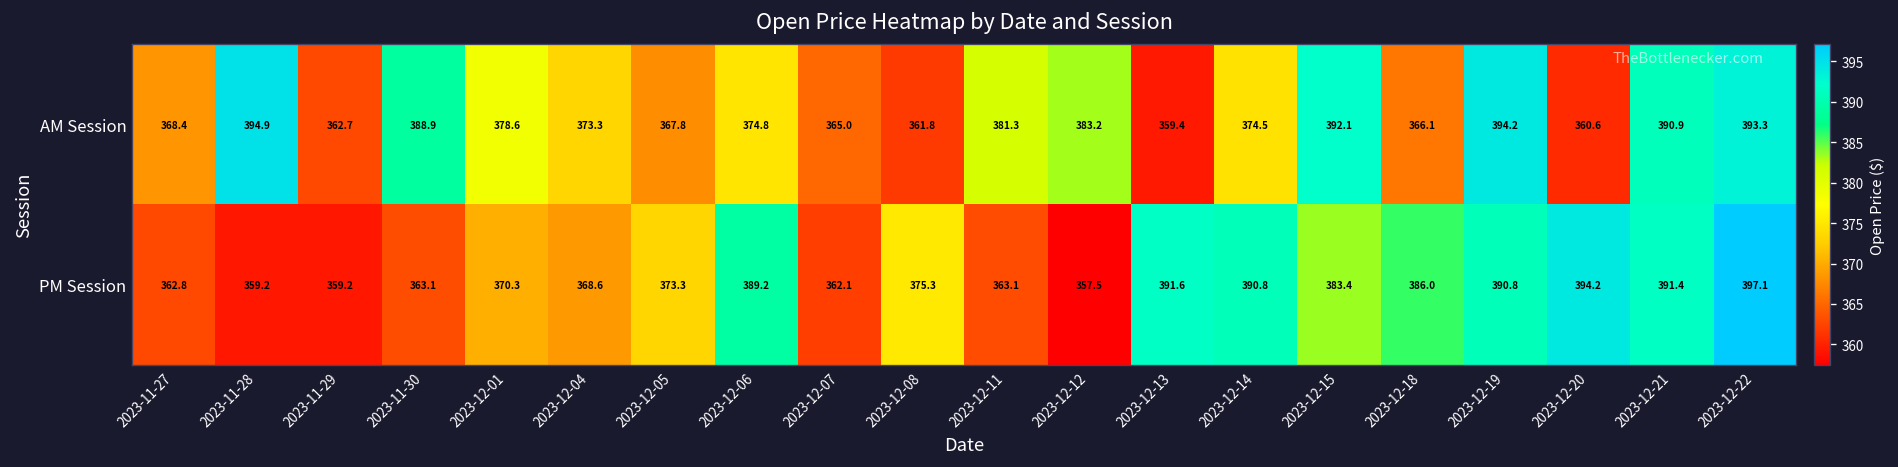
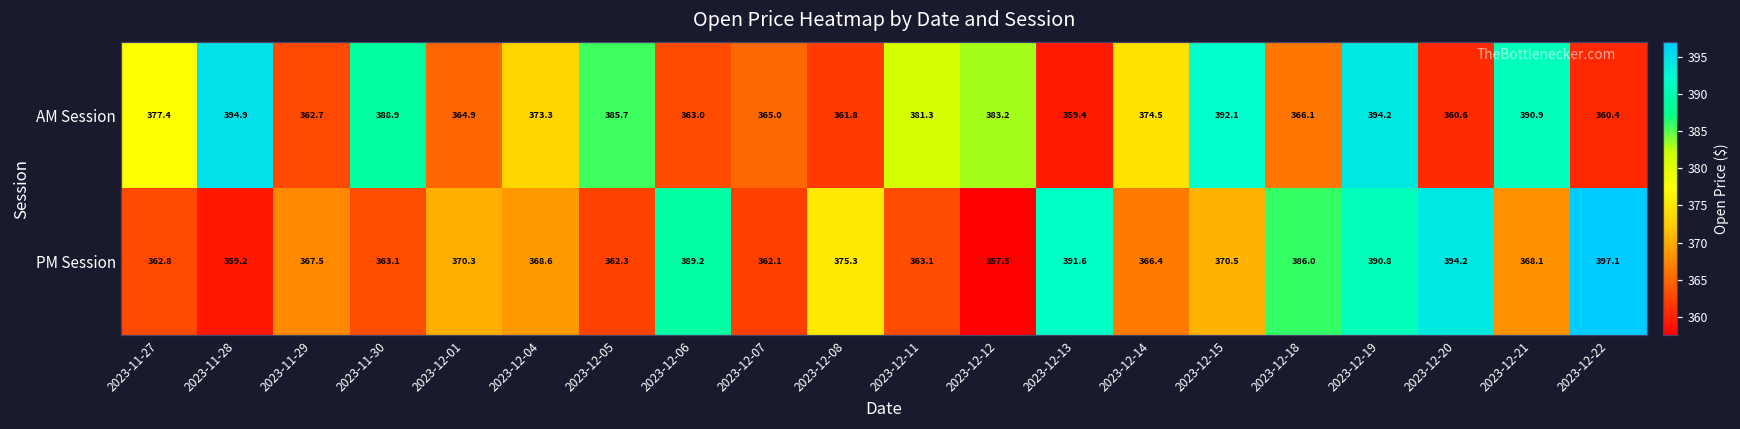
AM Session, 2023-11-27: 368.4 -> 377.4
AM Session, 2023-12-01: 378.6 -> 364.9
AM Session, 2023-12-05: 367.8 -> 385.7
AM Session, 2023-12-06: 374.8 -> 363.0
AM Session, 2023-12-22: 393.3 -> 360.4
PM Session, 2023-11-29: 359.2 -> 367.5
PM Session, 2023-12-05: 373.3 -> 362.3
PM Session, 2023-12-14: 390.8 -> 366.4
PM Session, 2023-12-15: 383.4 -> 370.5
PM Session, 2023-12-21: 391.4 -> 368.1
